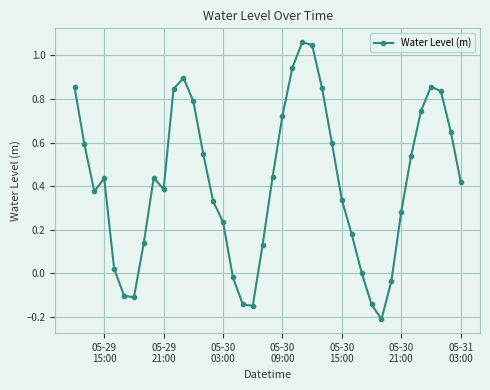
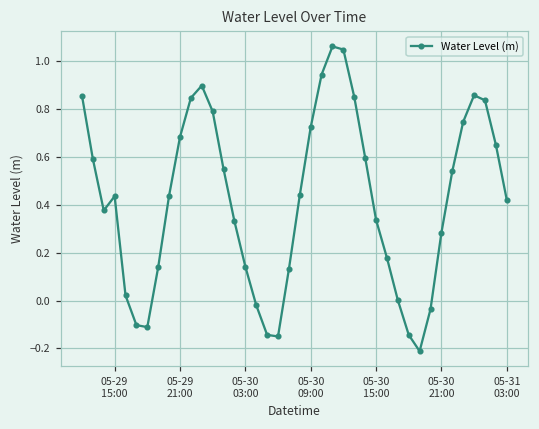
05-29 21:00: 0.39 -> 0.68
05-30 03:00: 0.24 -> 0.14
